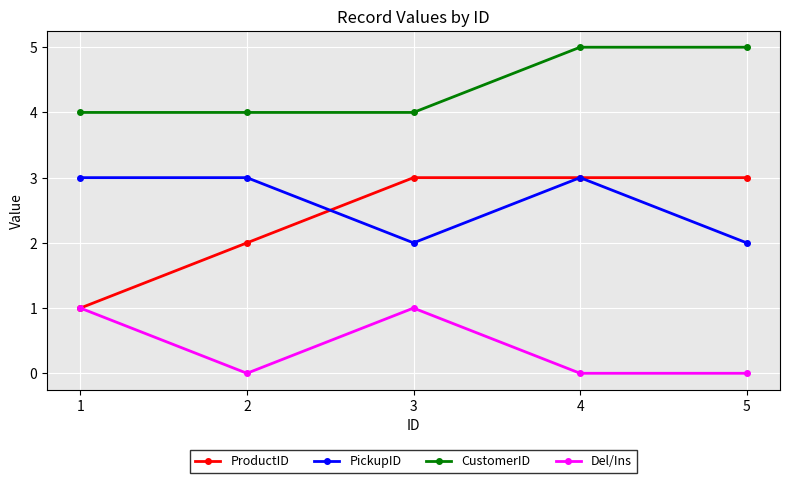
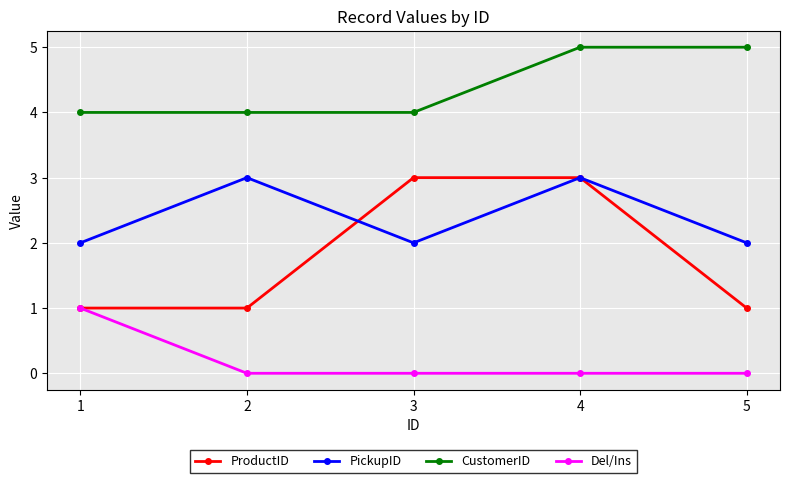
PickupID, 1: 3 -> 2
ProductID, 2: 2 -> 1
Del/Ins, 3: 1 -> 0
ProductID, 5: 3 -> 1
